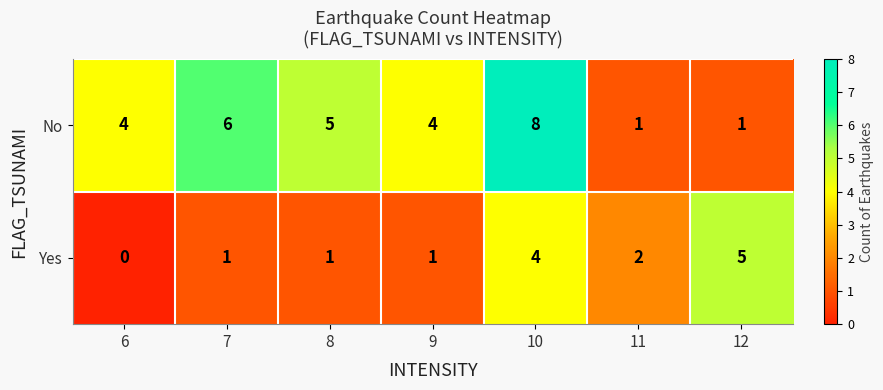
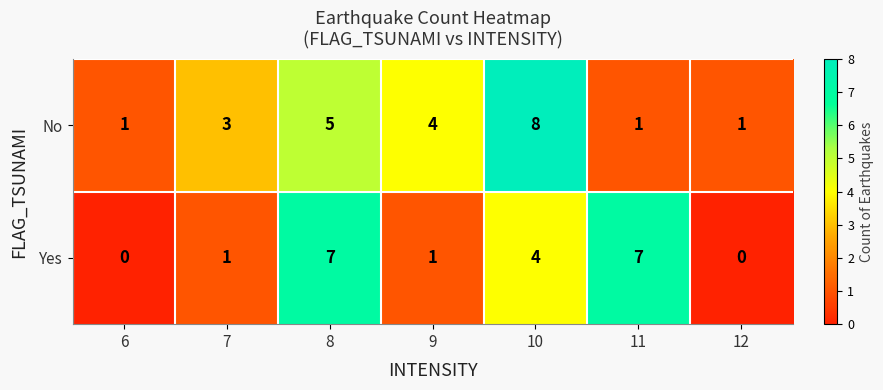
No, 6: 4 -> 1
No, 7: 6 -> 3
Yes, 8: 1 -> 7
Yes, 11: 2 -> 7
Yes, 12: 5 -> 0
